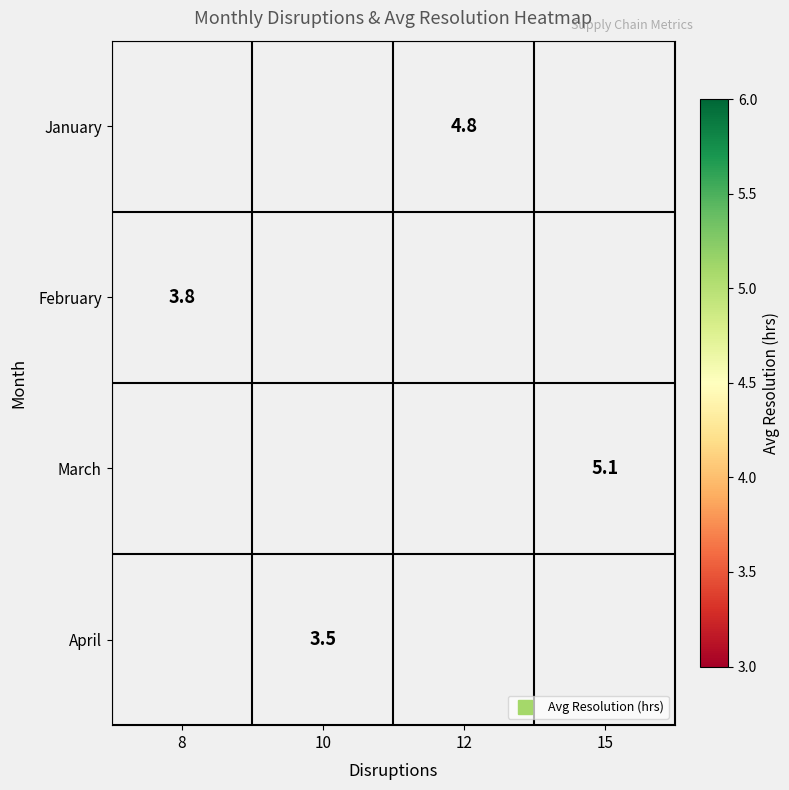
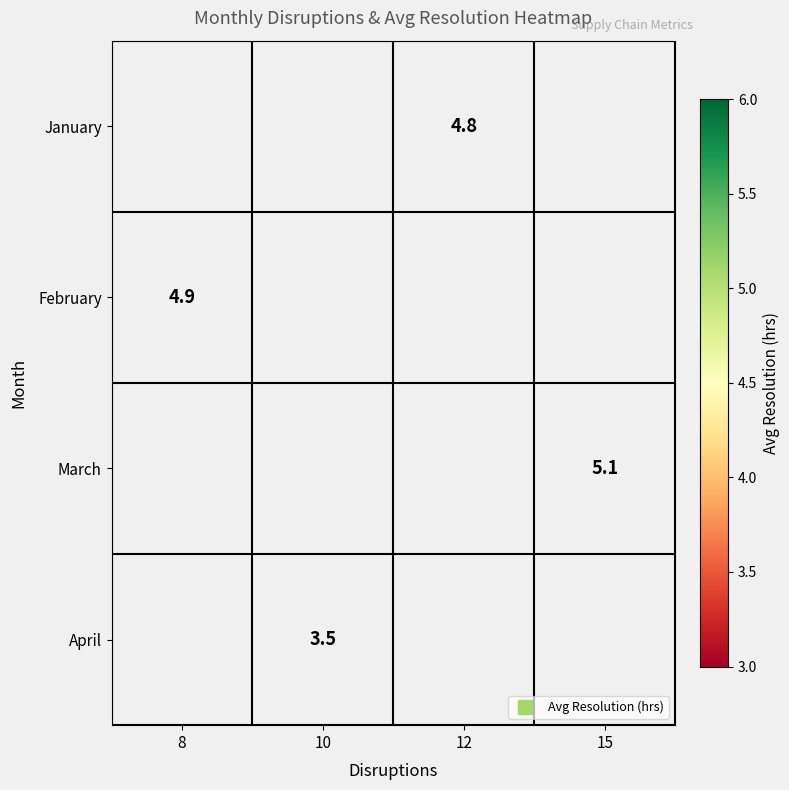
February, 8: 3.8 -> 4.9
